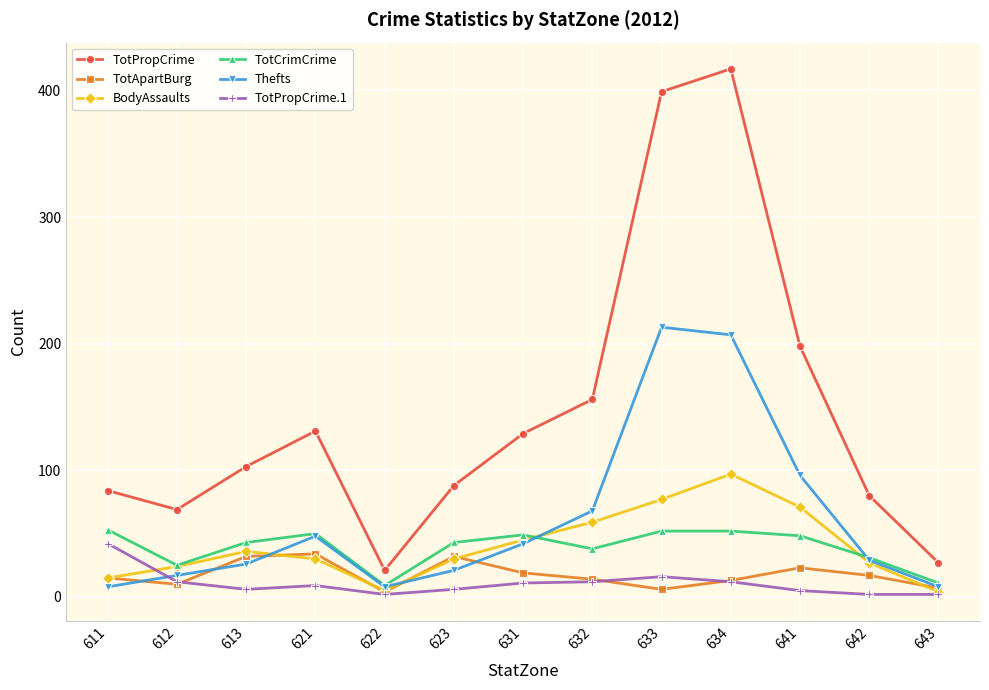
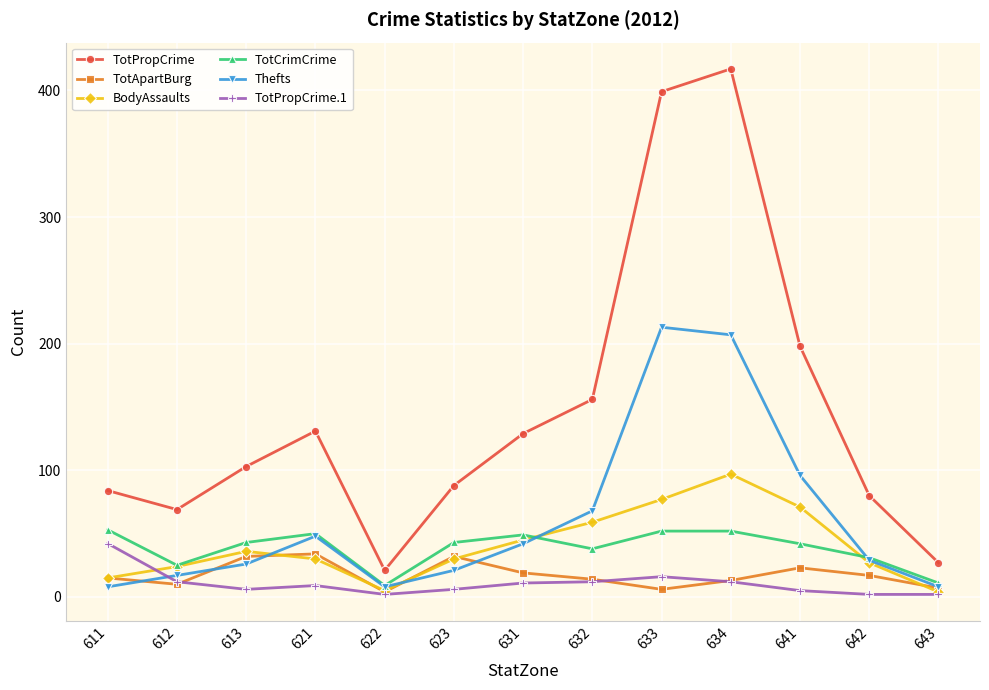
TotCrimCrime, 641: 48 -> 42
